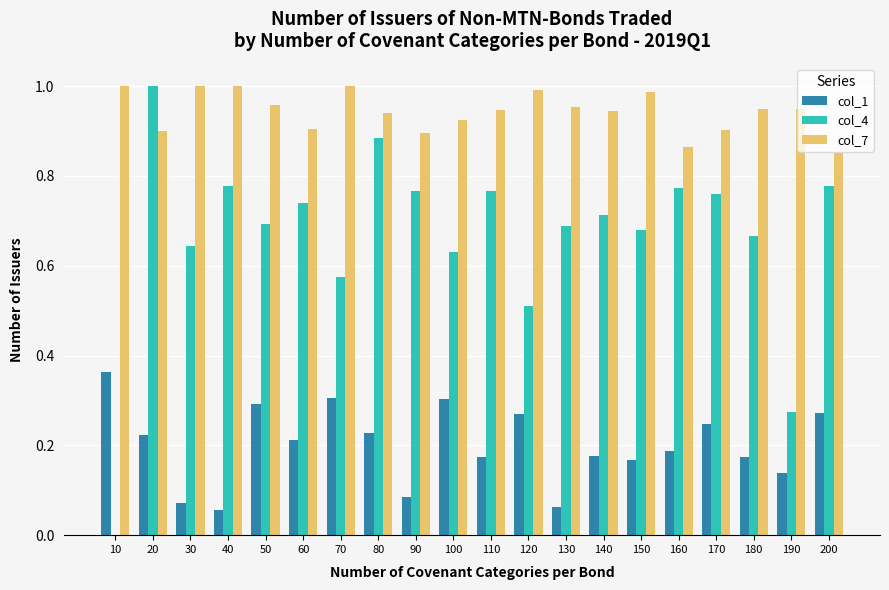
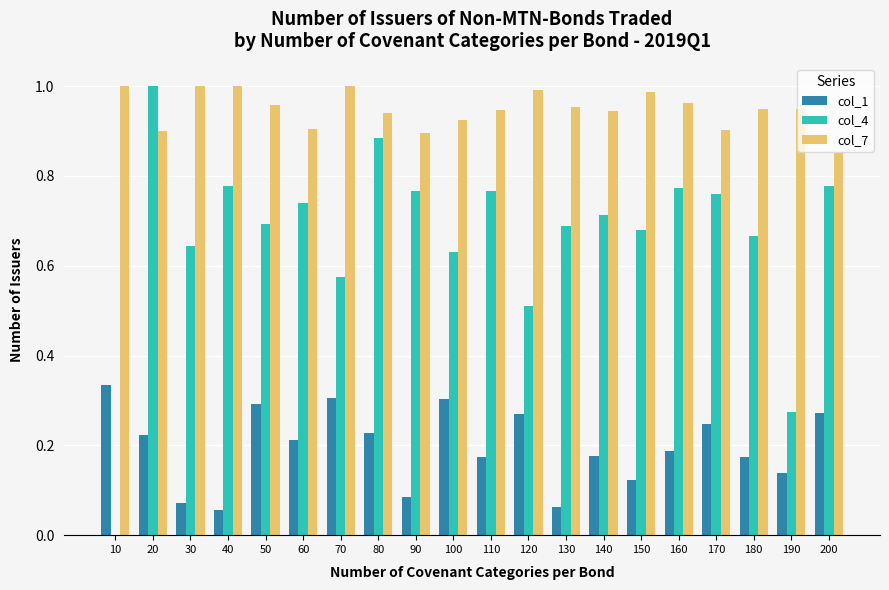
col_1, 10: 0.36 -> 0.33
col_1, 150: 0.17 -> 0.12
col_7, 160: 0.86 -> 0.96
